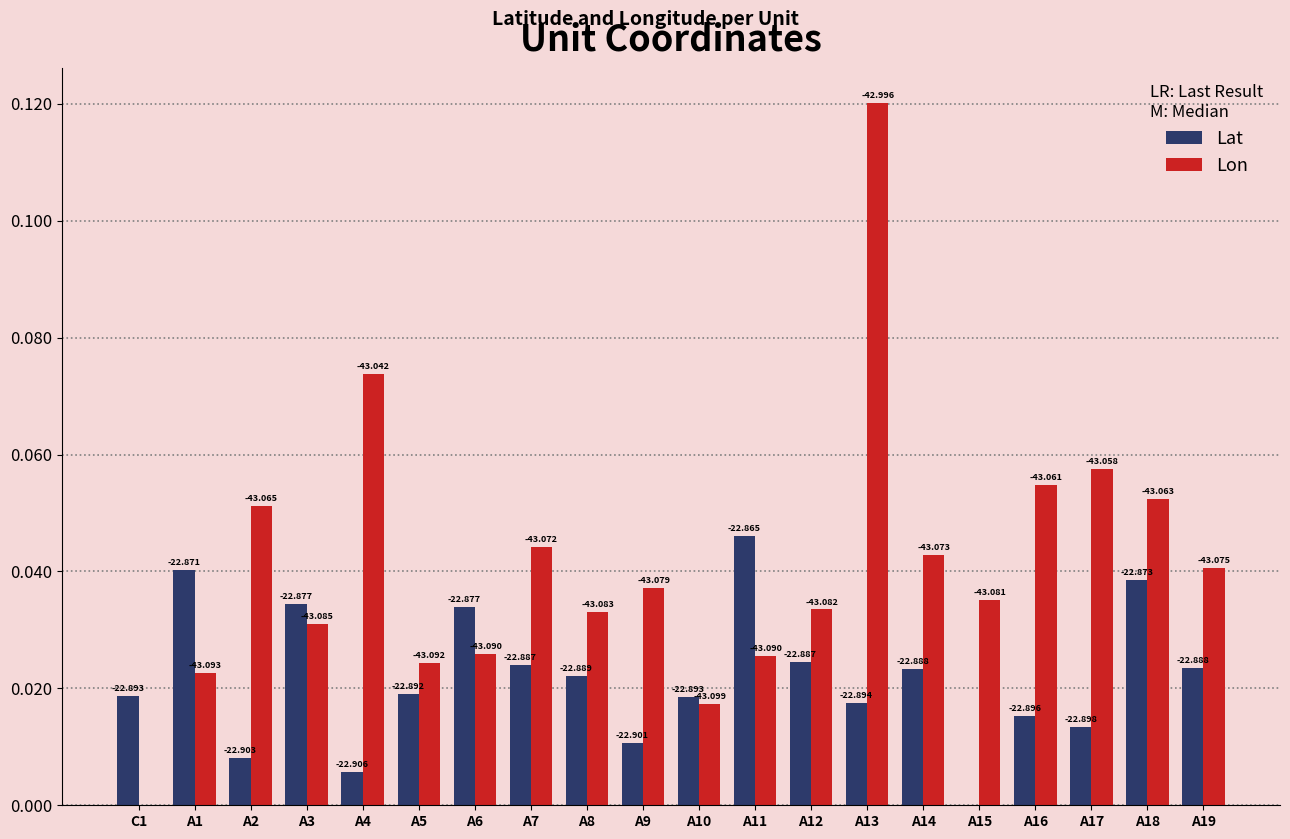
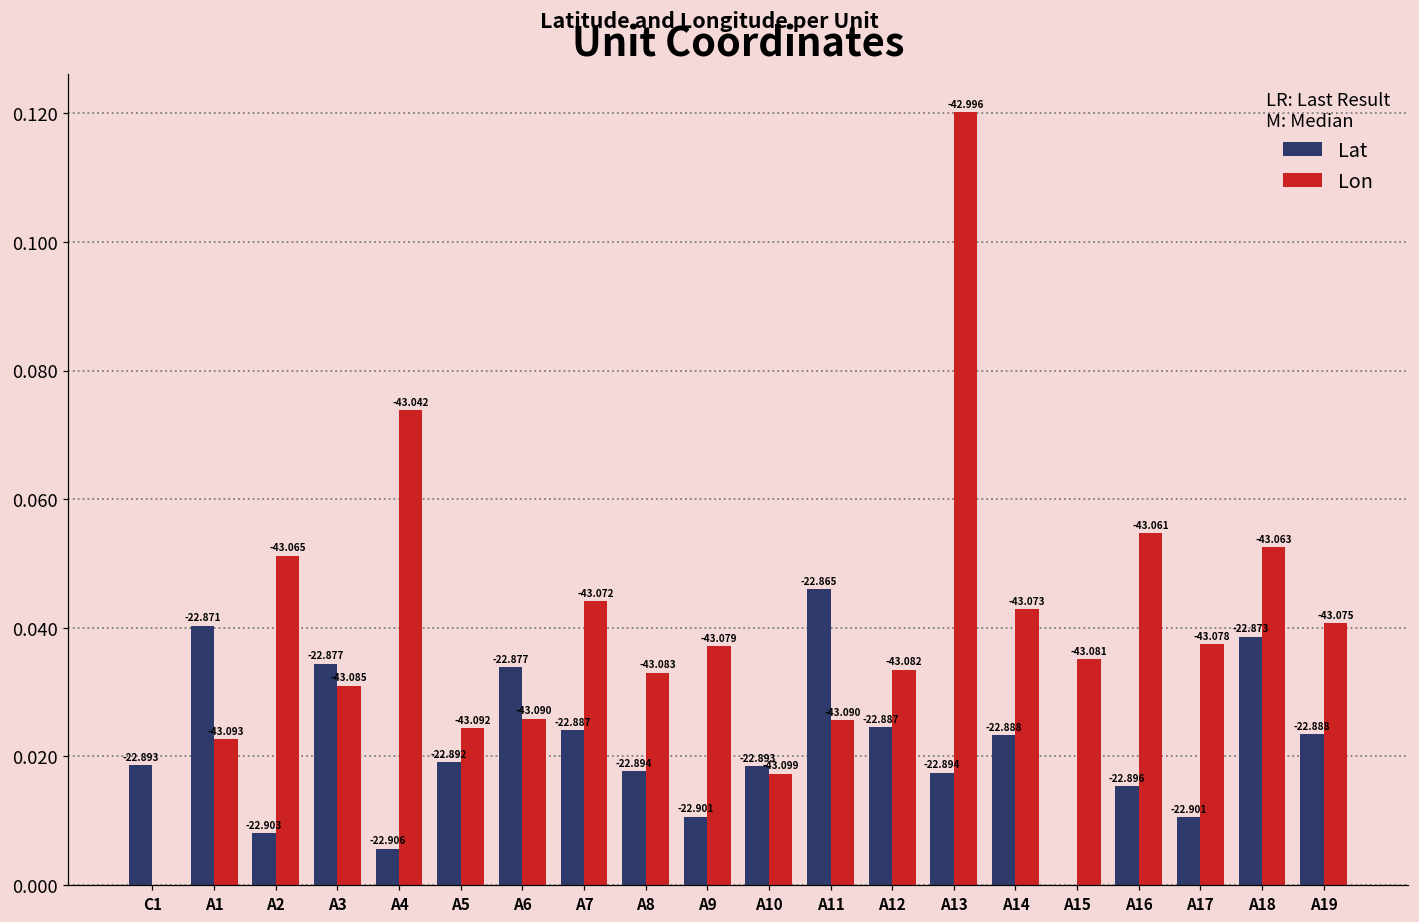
Lat, A8: -22.889 -> -22.894
Lat, A17: -22.898 -> -22.901
Lon, A17: -43.058 -> -43.078
